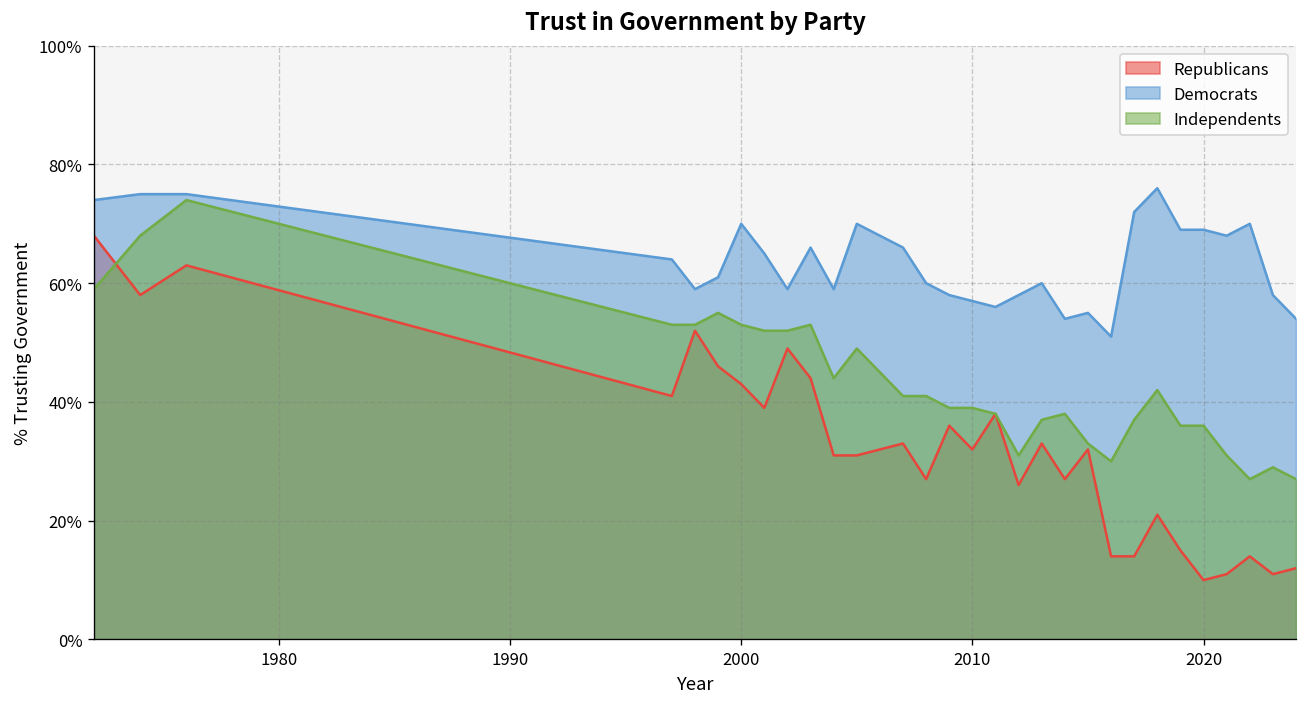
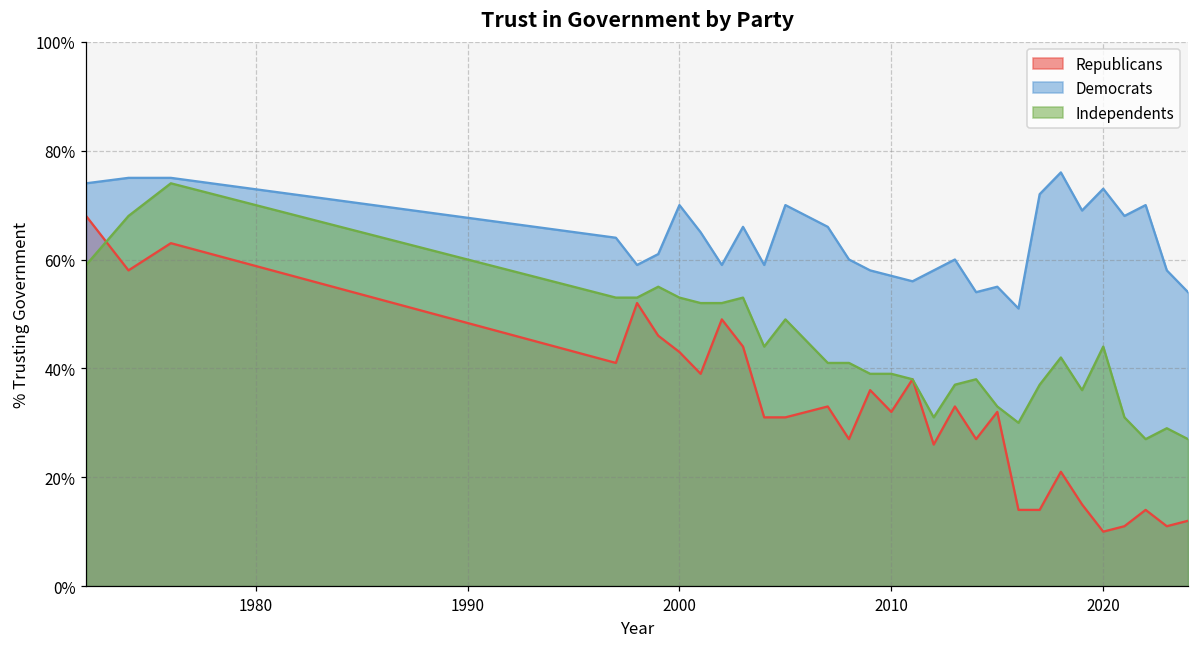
Democrats, 2020: 69% -> 73%
Independents, 2020: 36% -> 44%
